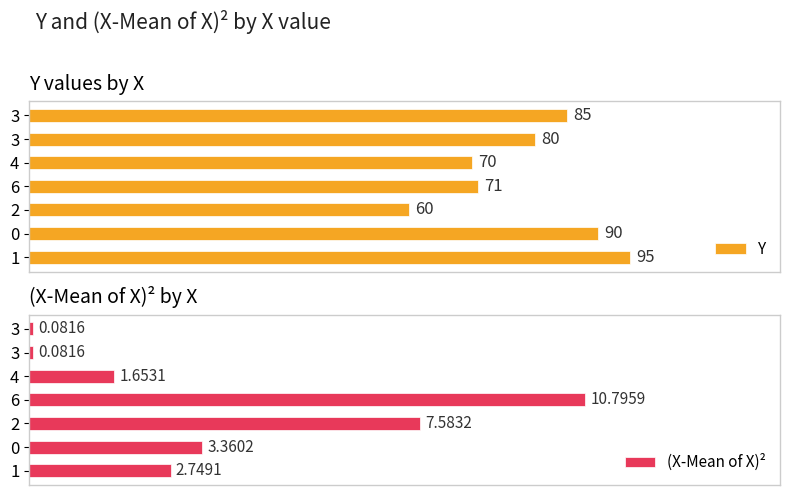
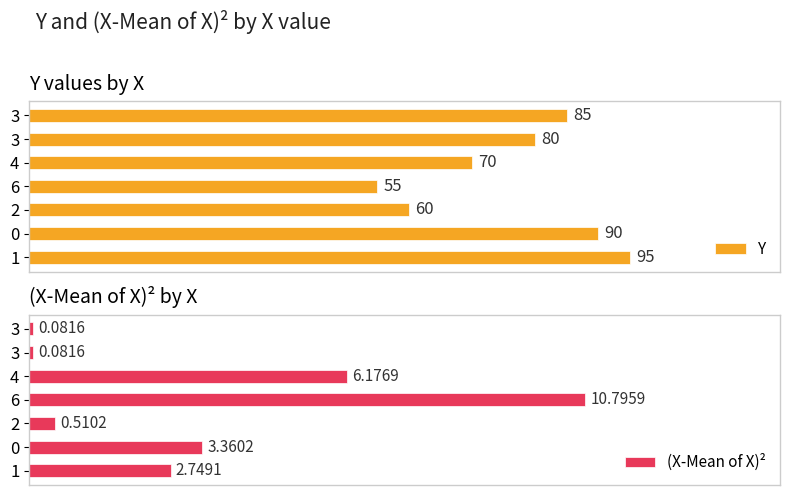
Y values by X, 6: 71 -> 55
(X-Mean of X)² by X, 4: 1.6531 -> 6.1769
(X-Mean of X)² by X, 2: 7.5832 -> 0.5102
